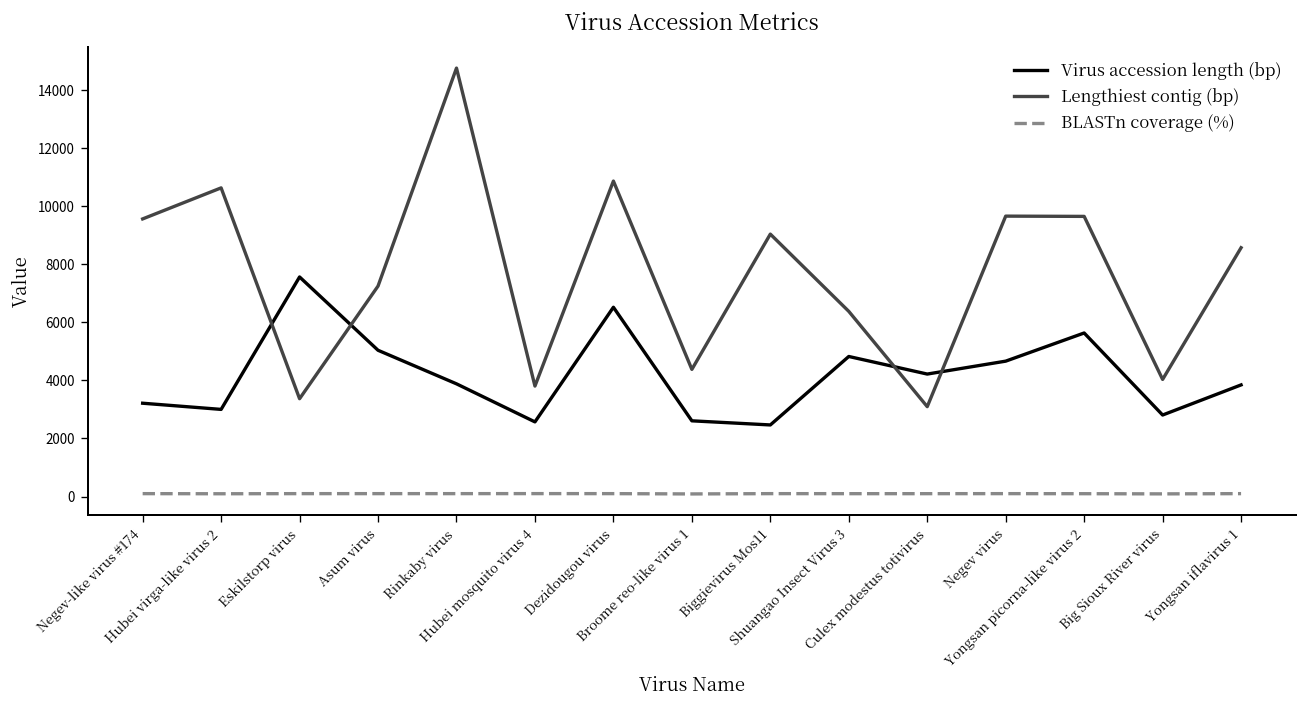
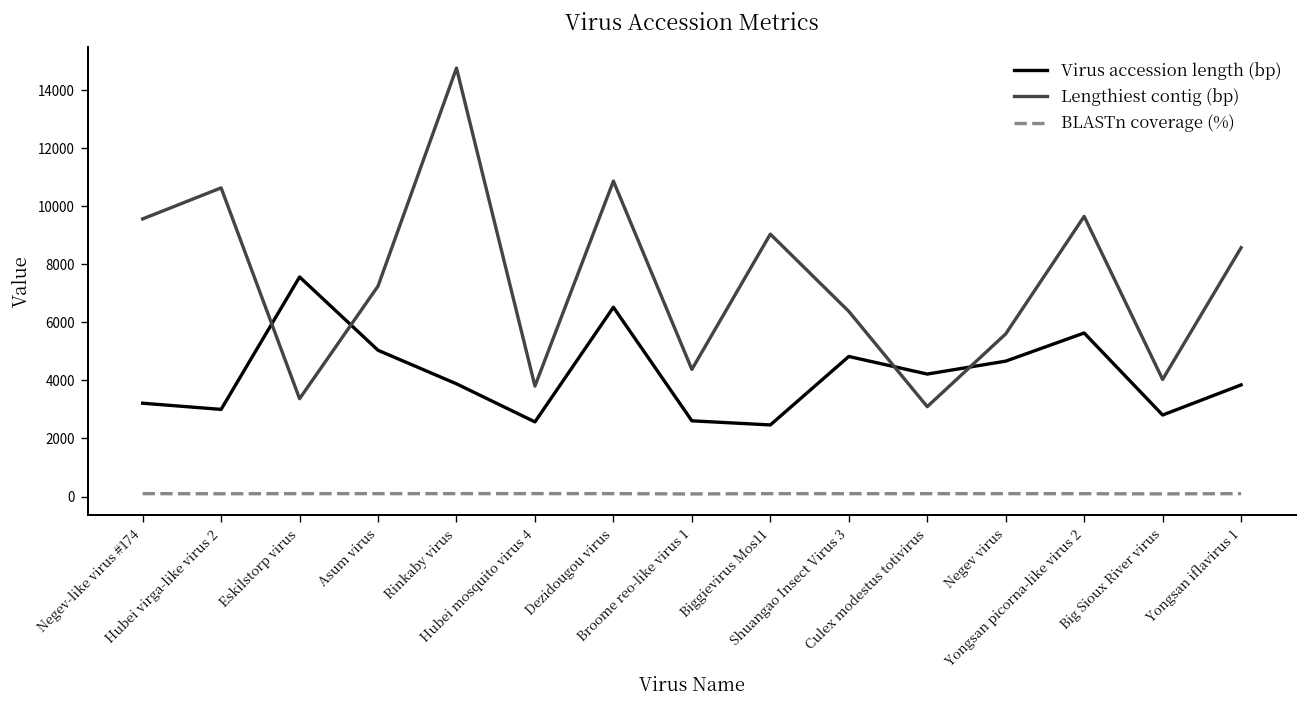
Lengthiest contig (bp), Negev virus: 9700 -> 5600
